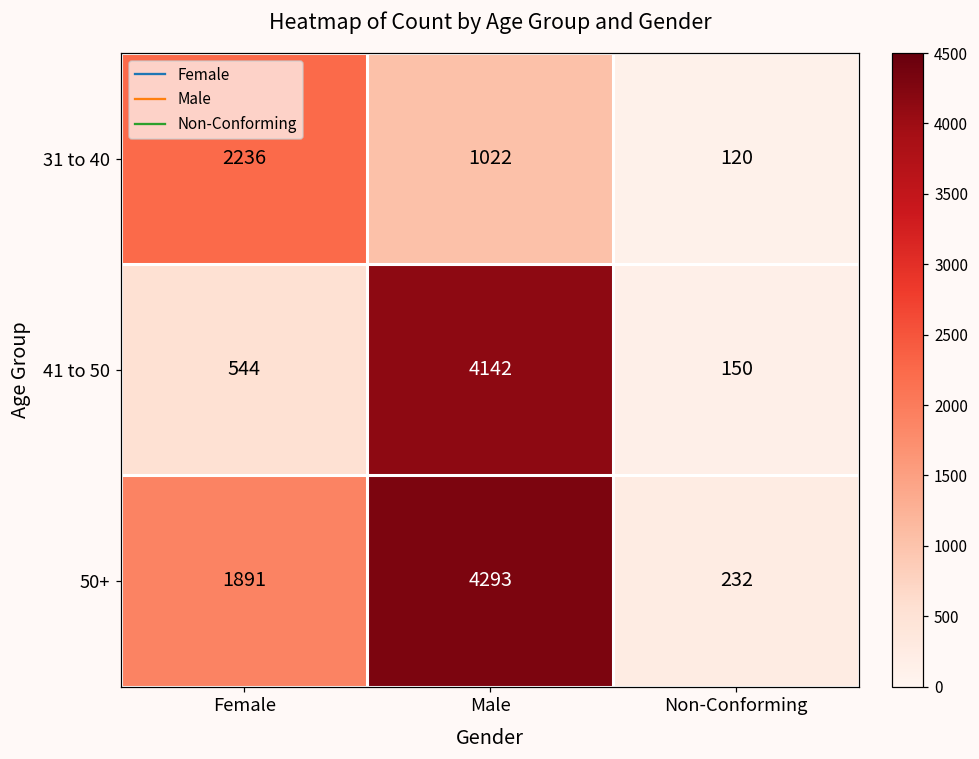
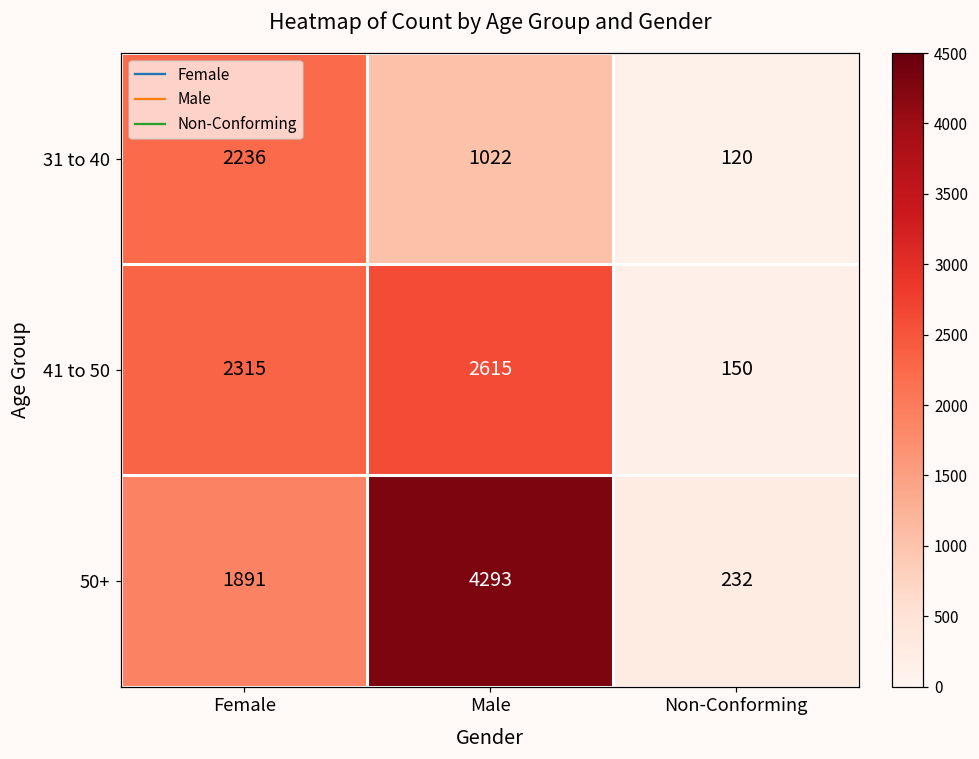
41 to 50, Female: 544 -> 2315
41 to 50, Male: 4142 -> 2615
